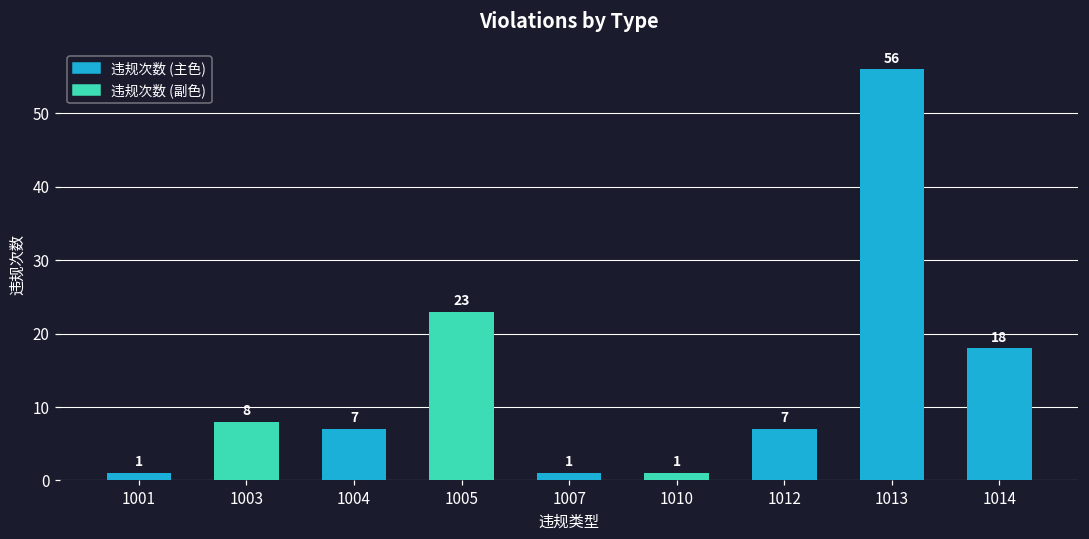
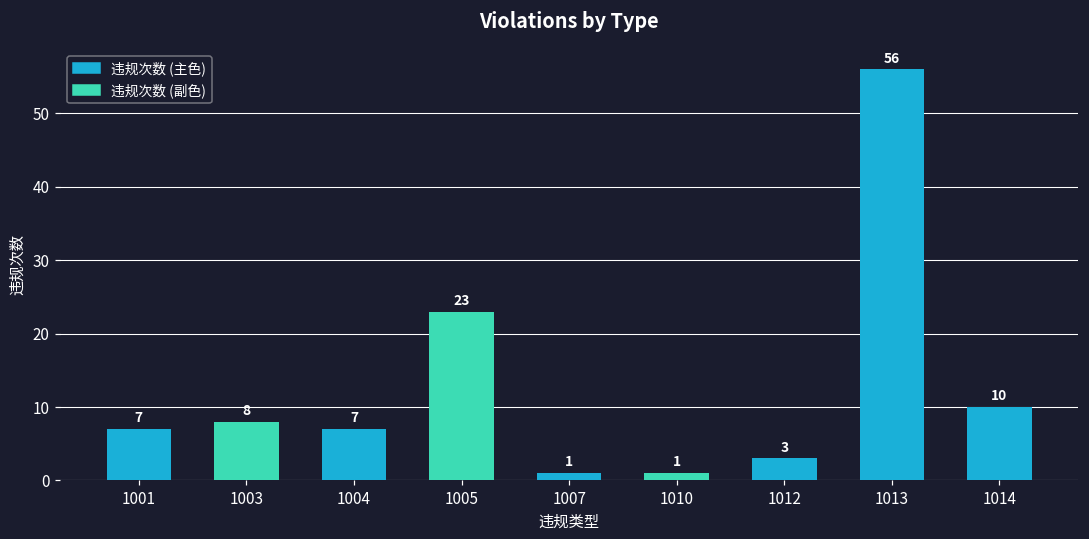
1001: 1 -> 7
1012: 7 -> 3
1014: 18 -> 10
